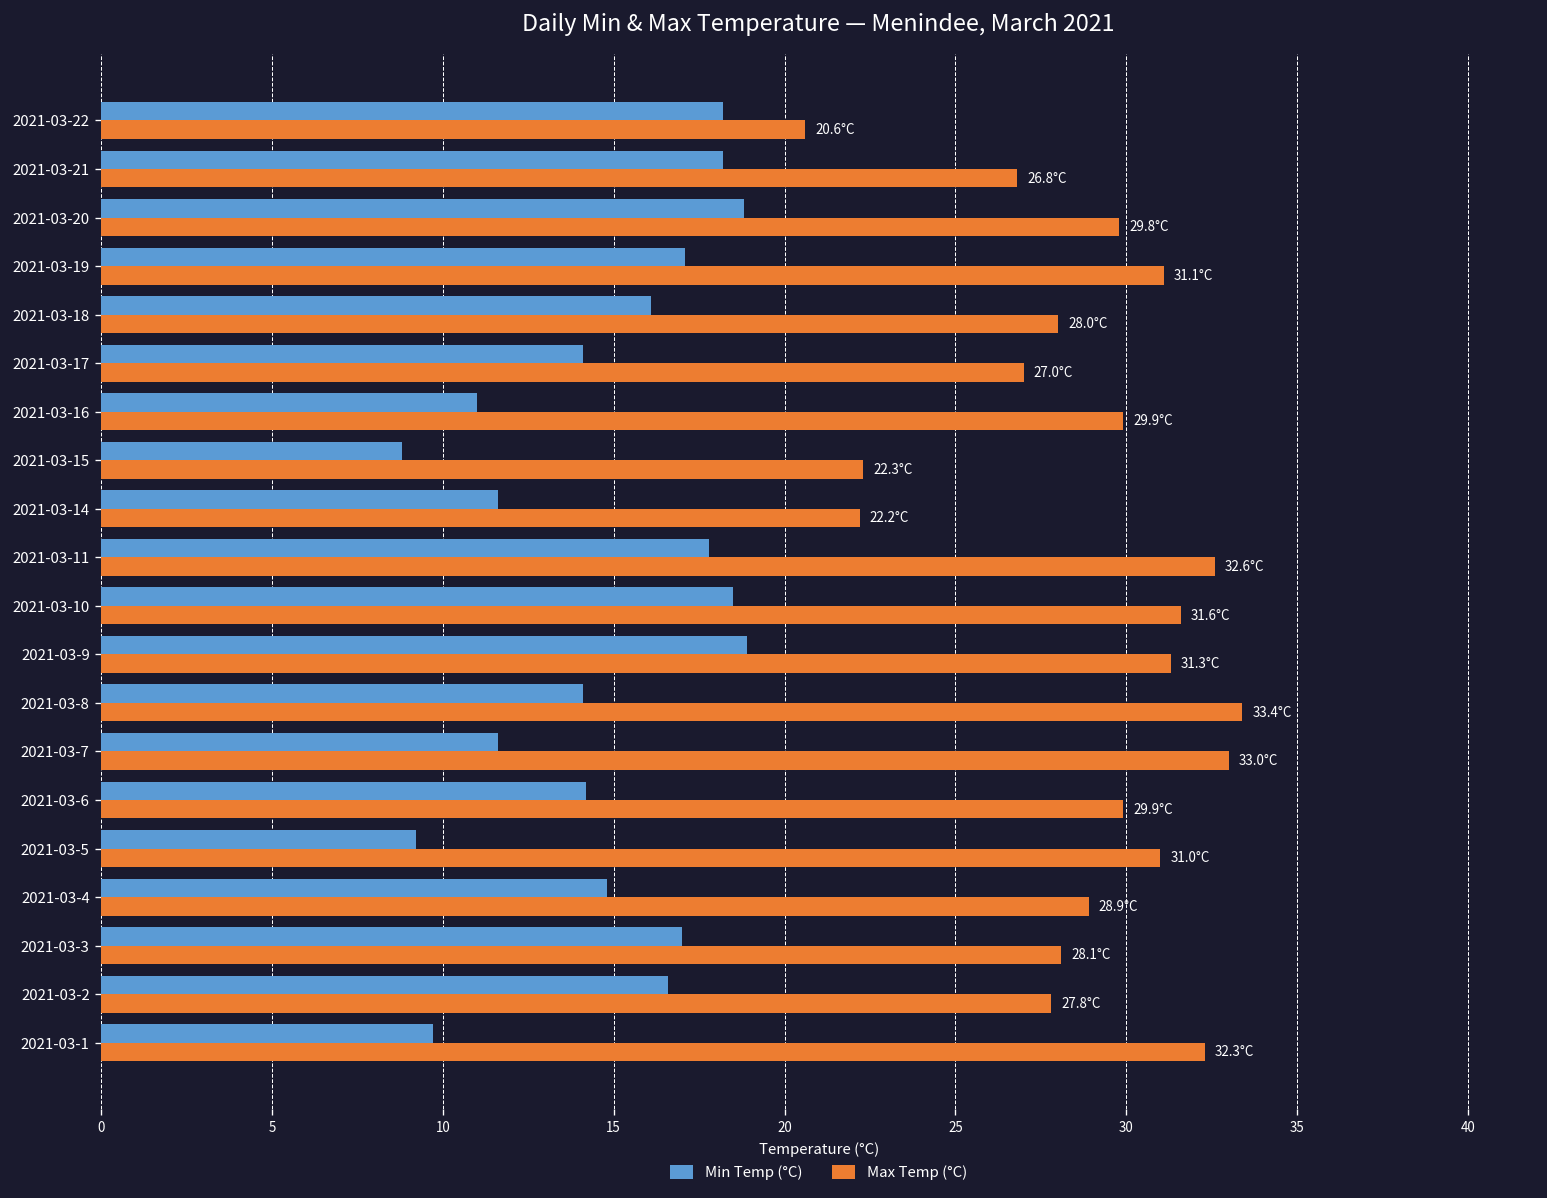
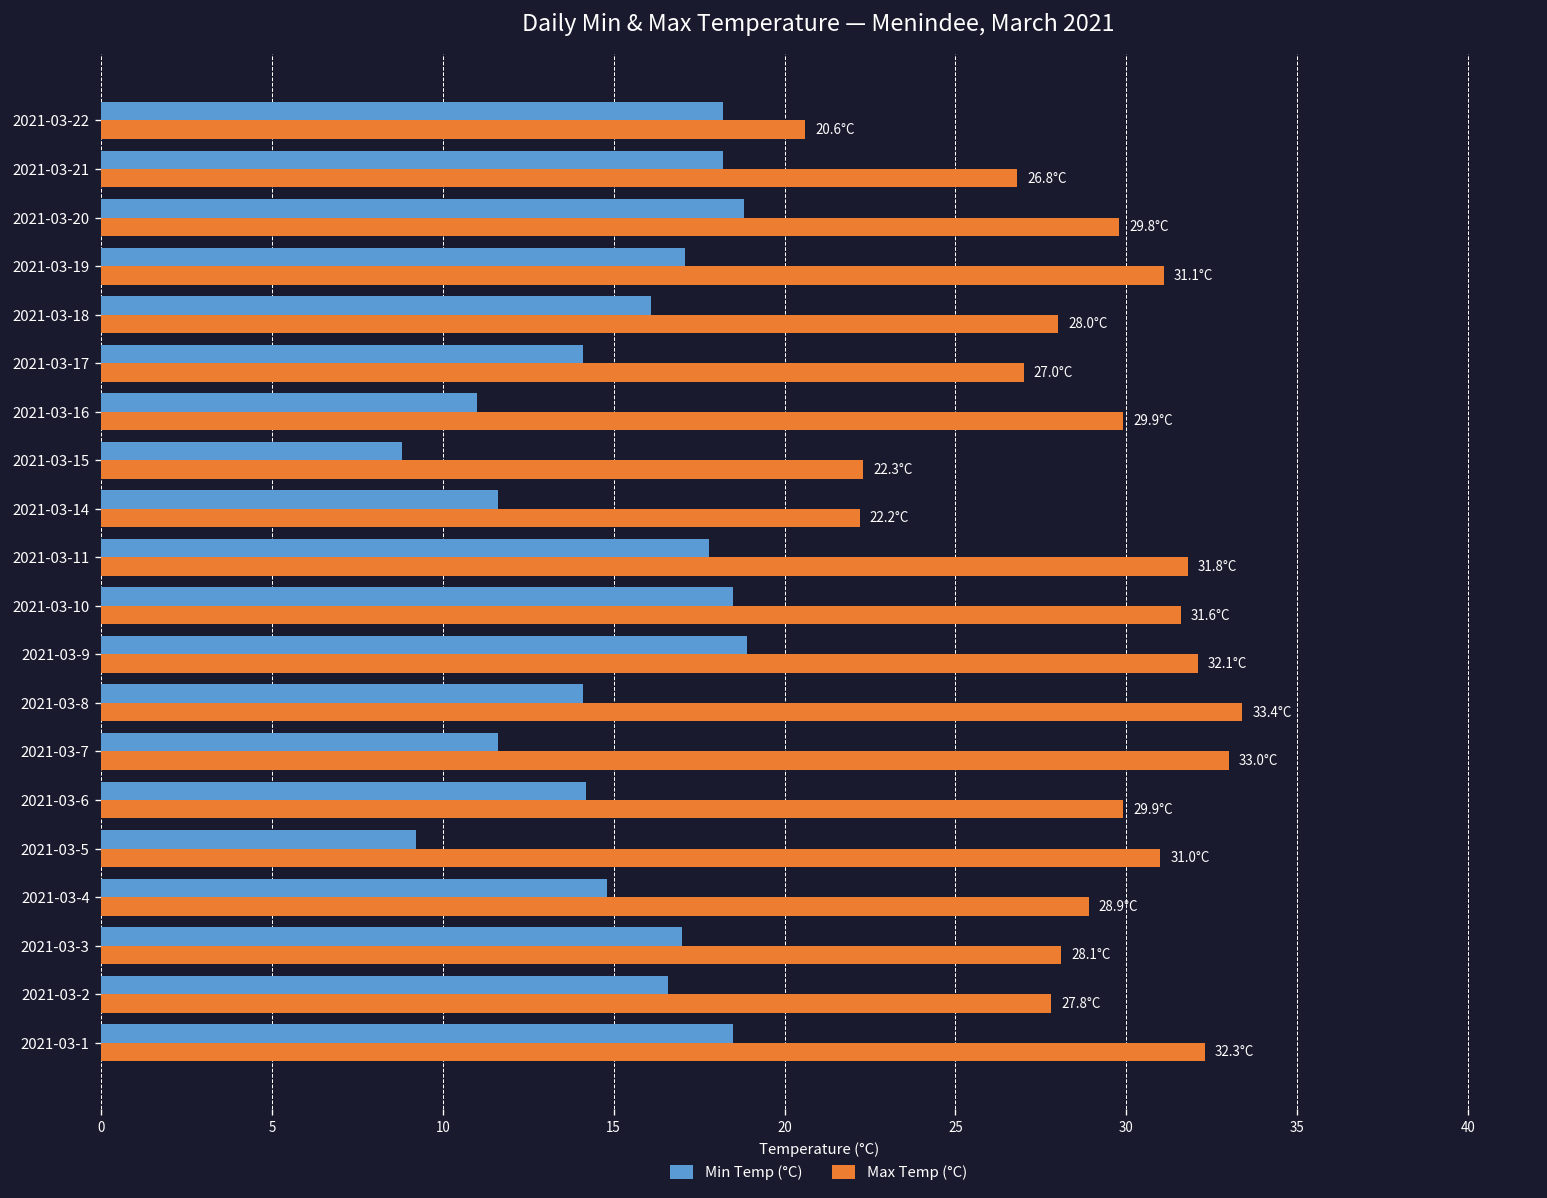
Max Temp (°C), 2021-03-11: 32.6°C -> 31.8°C
Max Temp (°C), 2021-03-9: 31.3°C -> 32.1°C
Min Temp (°C), 2021-03-1: 9.7 -> 18.5
